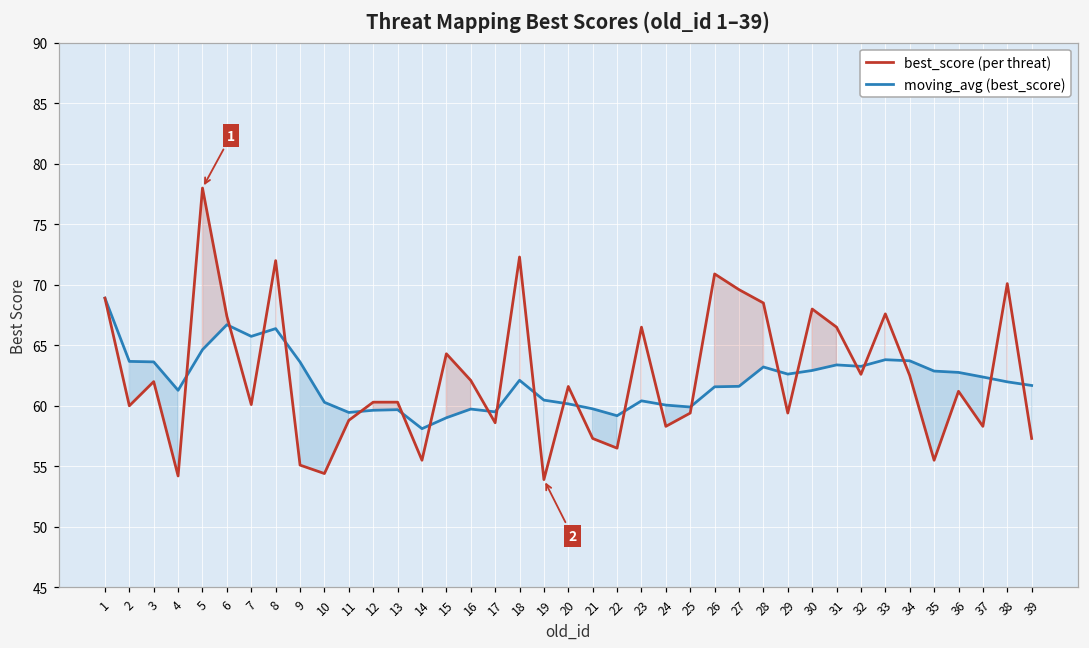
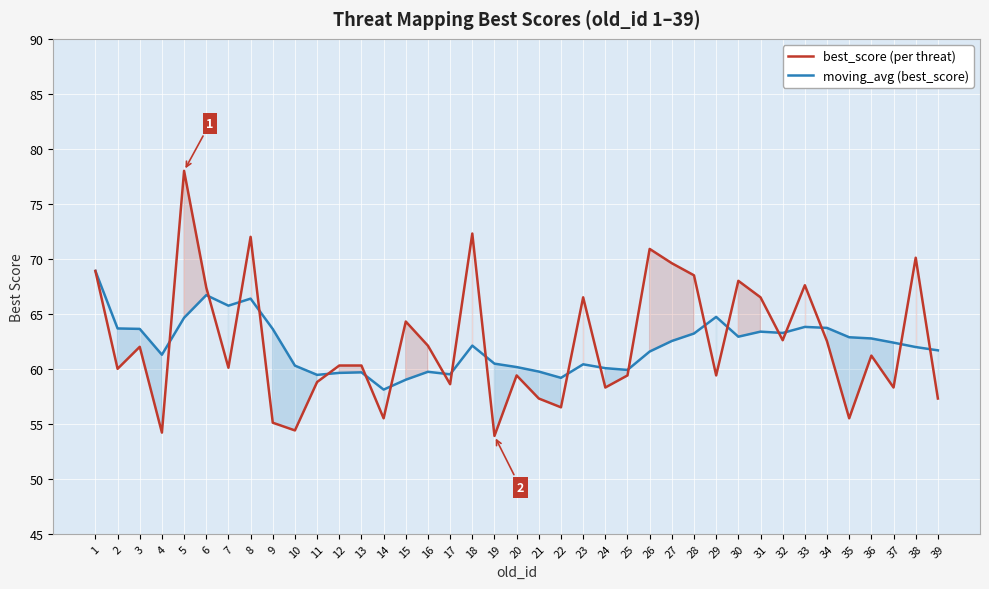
best_score (per threat), 20: 61.6 -> 59.4
moving_avg (best_score), 27: 61.6 -> 62.5
moving_avg (best_score), 29: 62.6 -> 64.7
